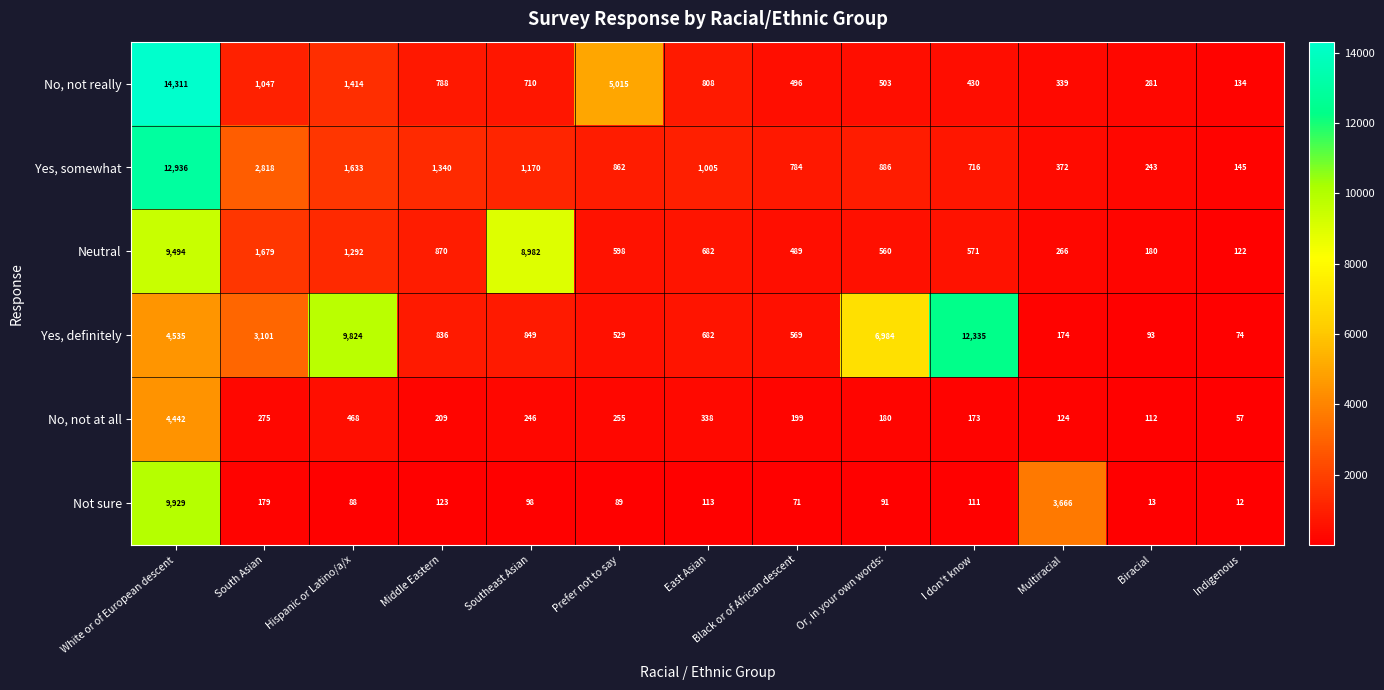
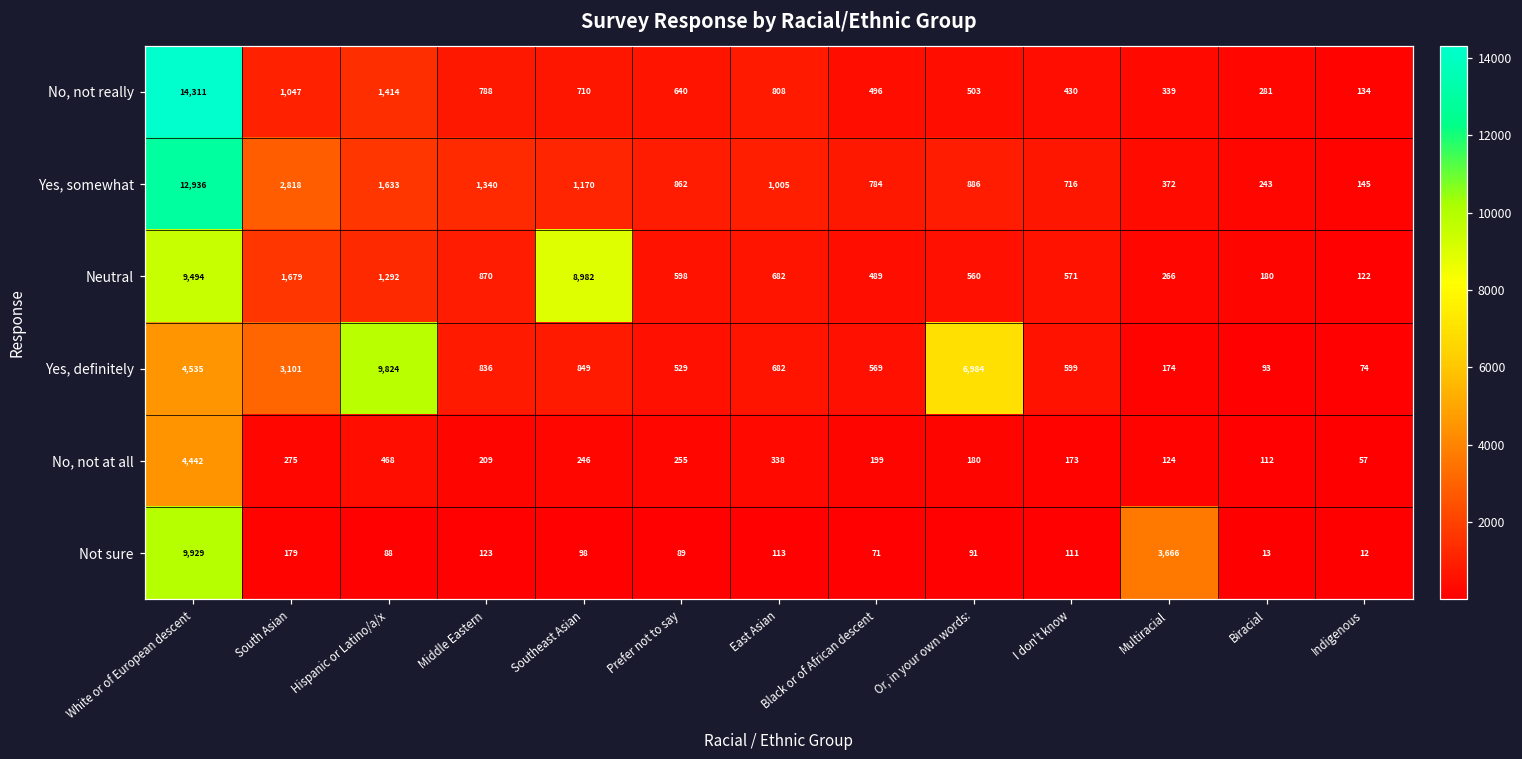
No, not really, Prefer not to say: 5,015 -> 640
Yes, definitely, I don't know: 12,335 -> 599
